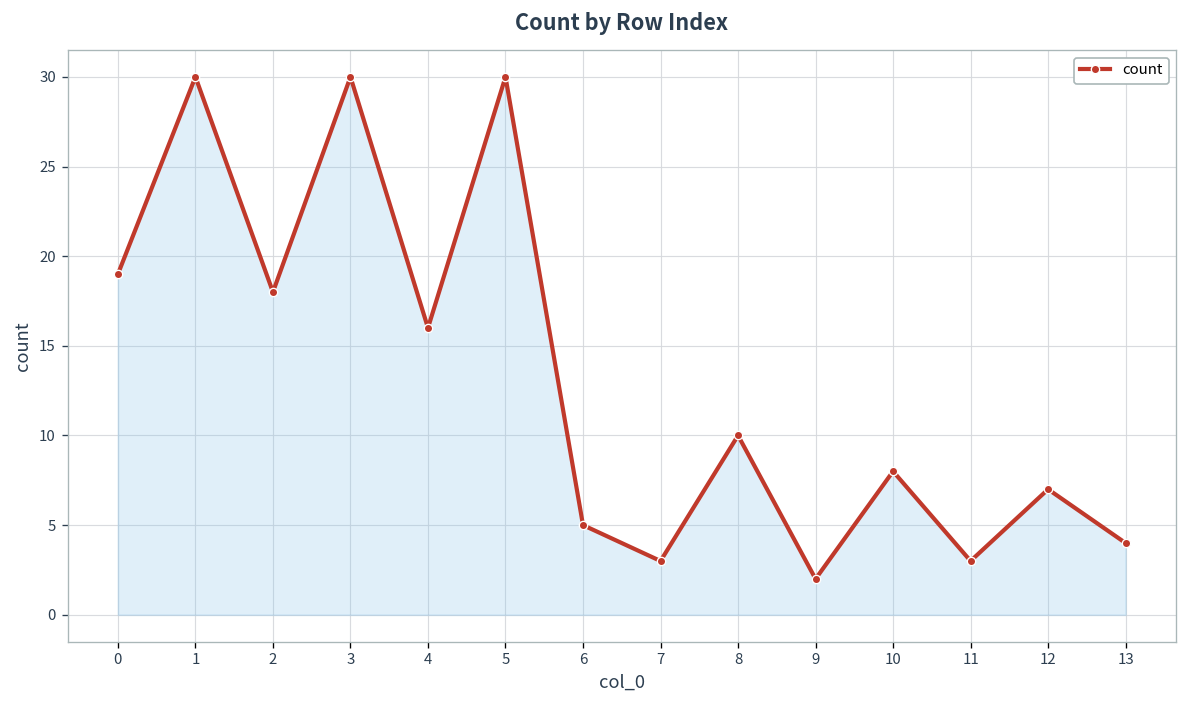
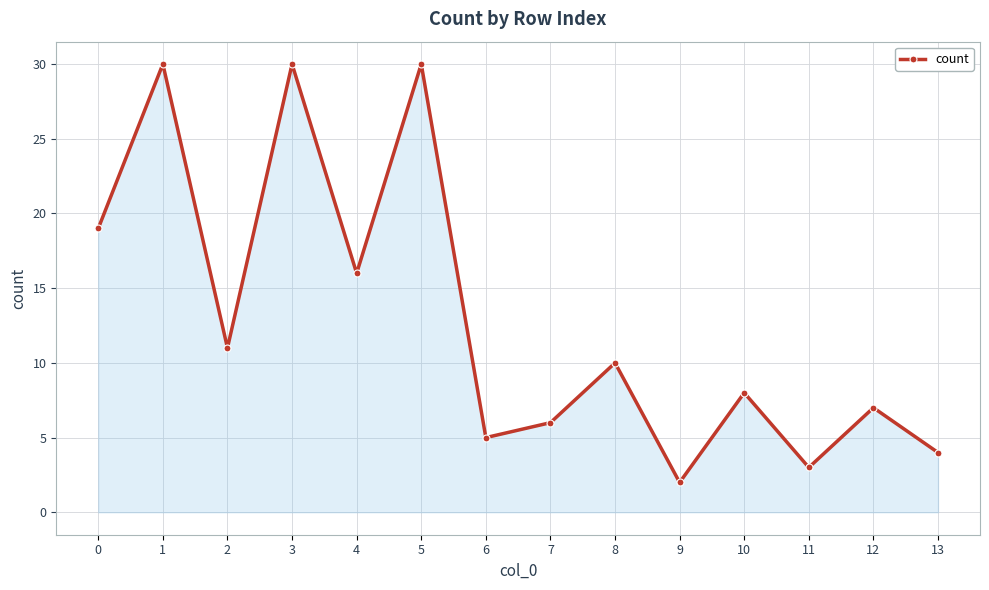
2: 18 -> 11
7: 3 -> 6
